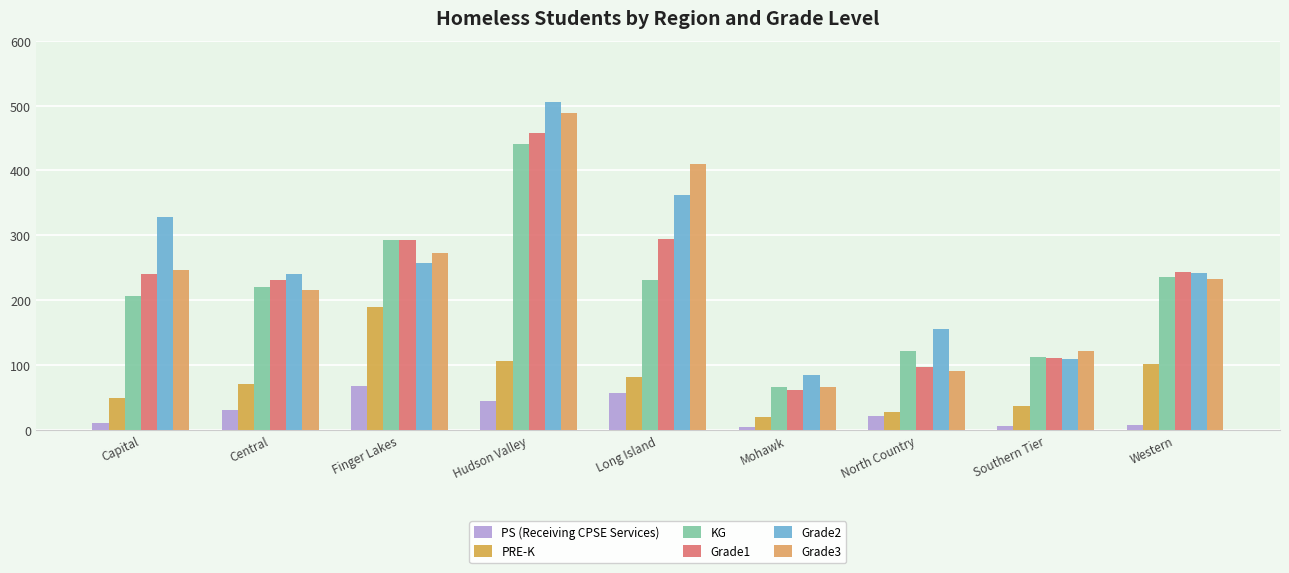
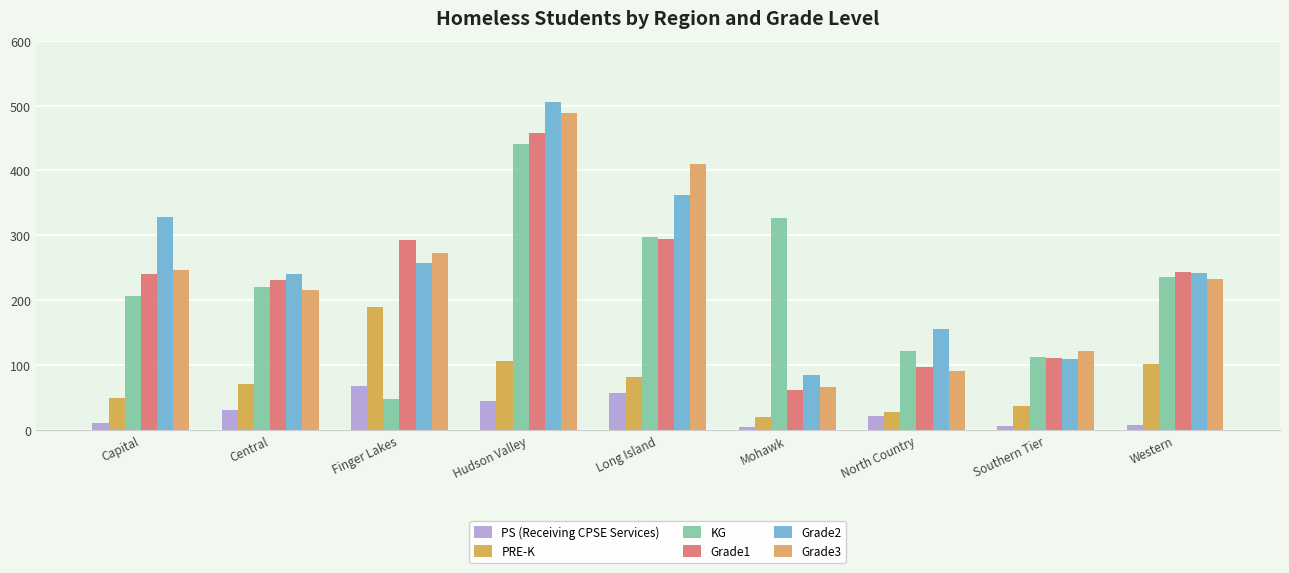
KG, Finger Lakes: 290 -> 50
KG, Long Island: 230 -> 300
KG, Mohawk: 70 -> 330
